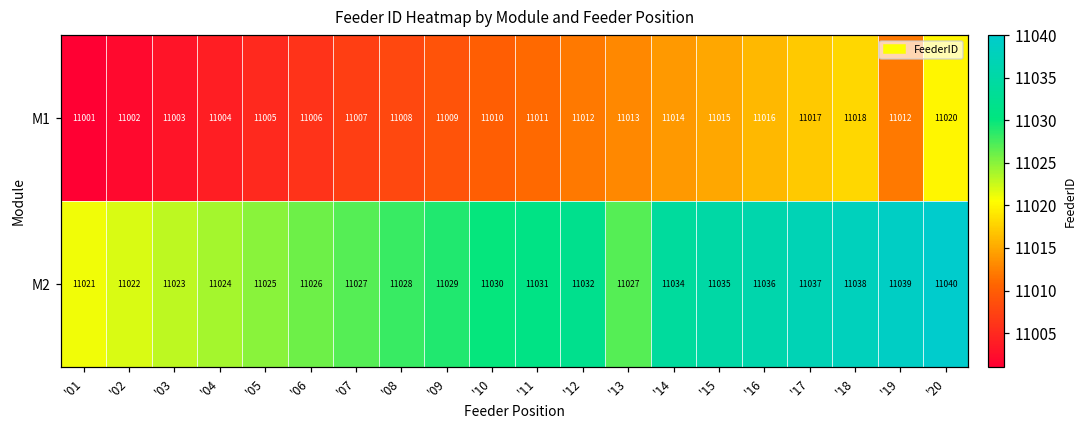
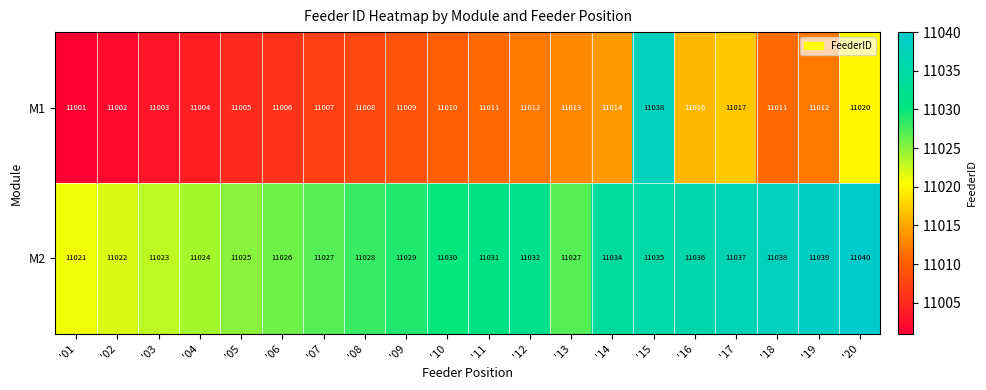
M1, '15: 11015 -> 11038
M1, '18: 11018 -> 11011
